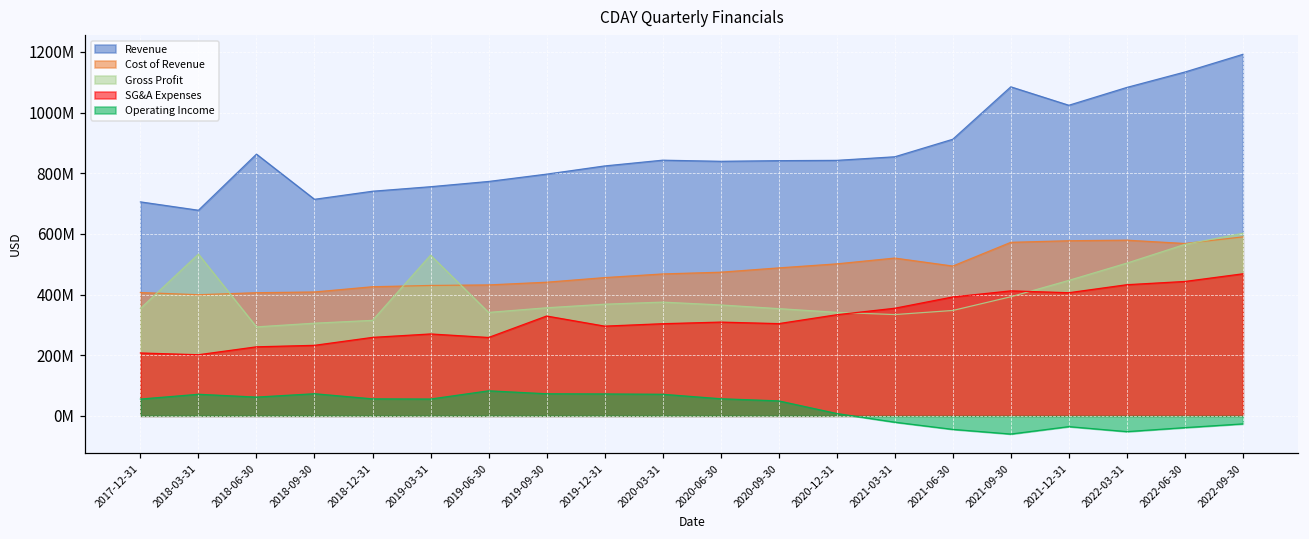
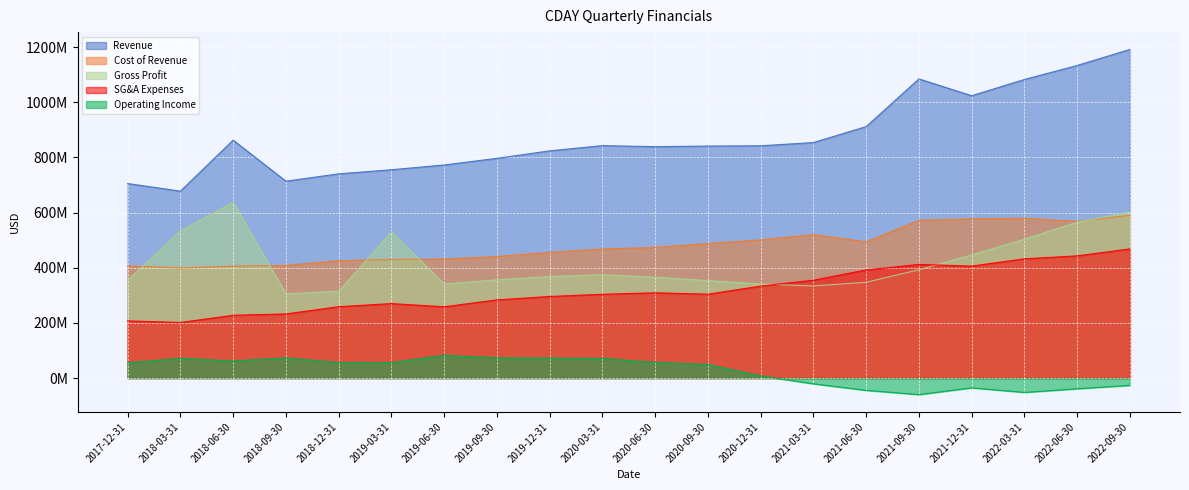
Gross Profit, 2018-06-30: 290000000 -> 640000000
SG&A Expenses, 2019-09-30: 330000000 -> 280000000
